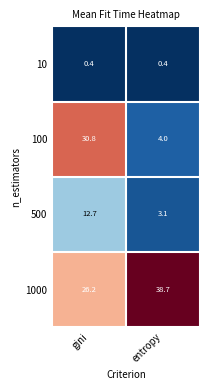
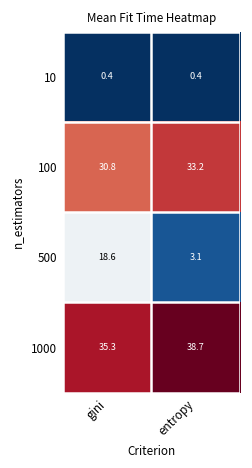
100, entropy: 4.0 -> 33.2
500, gini: 12.7 -> 18.6
1000, gini: 26.2 -> 35.3
